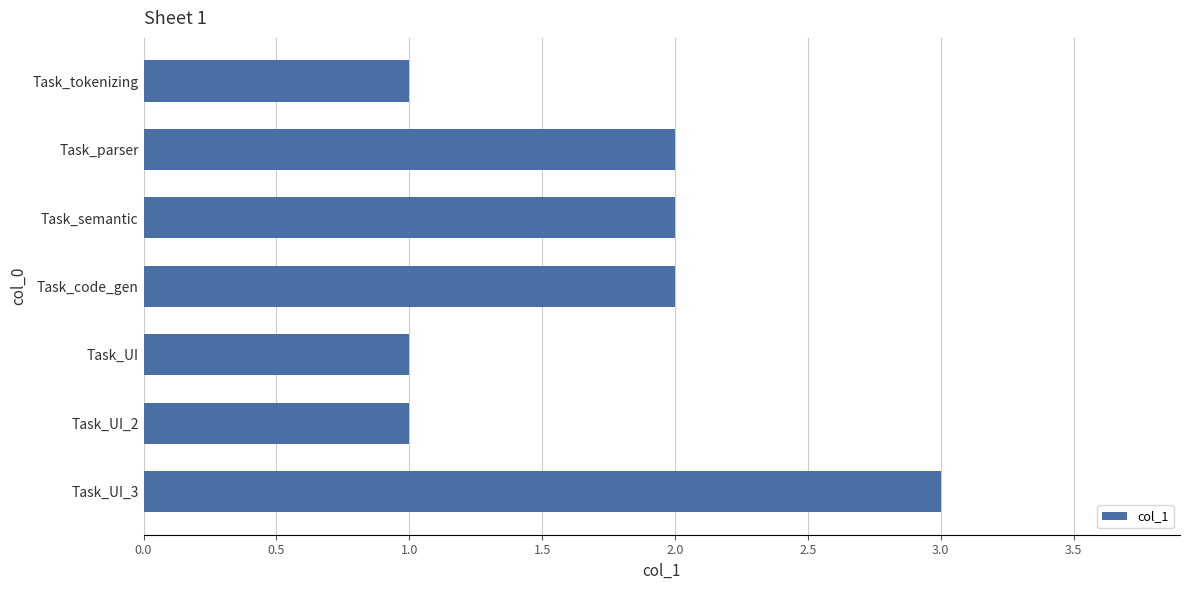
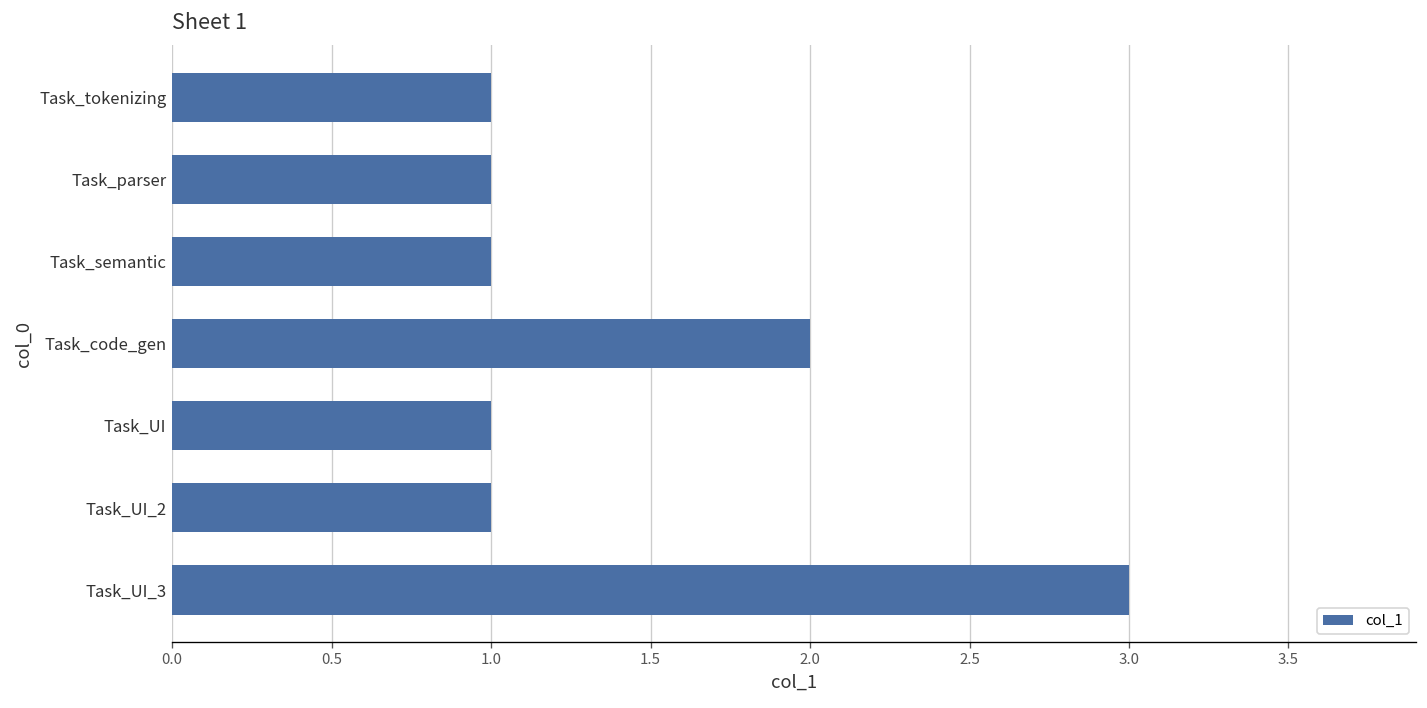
Task_parser: 2 -> 1
Task_semantic: 2 -> 1
